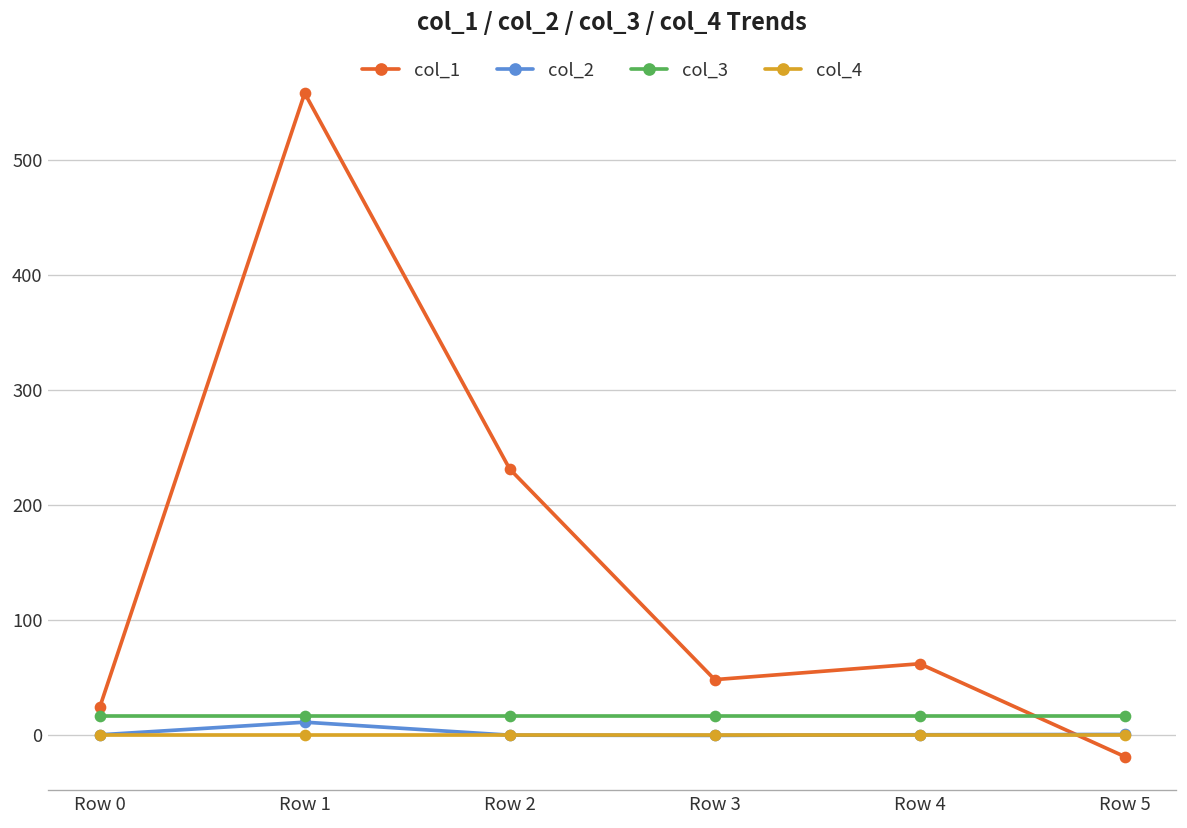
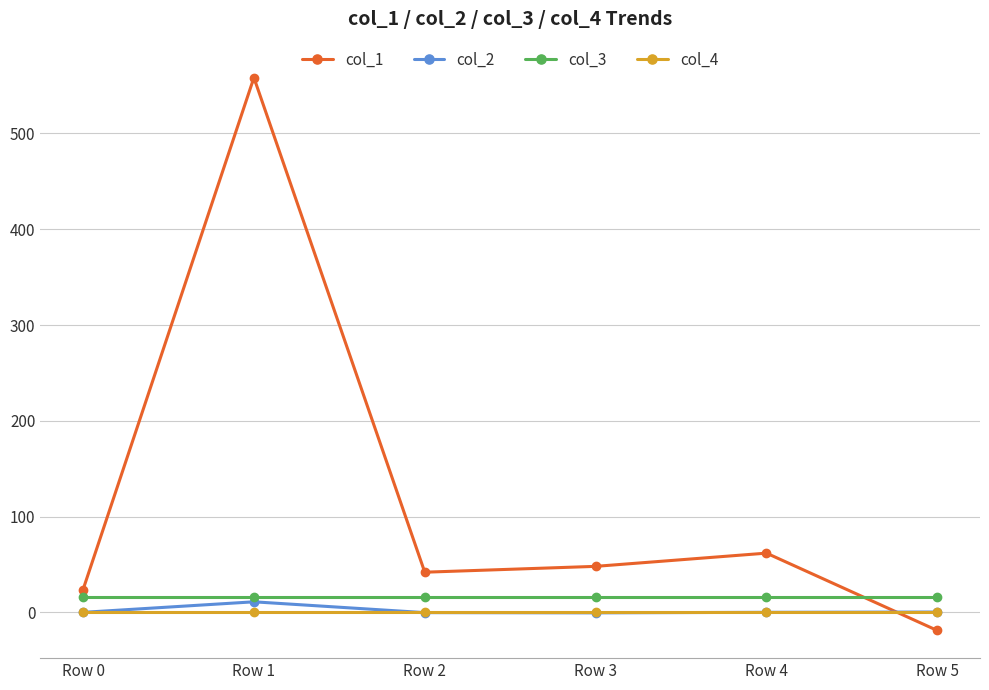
col_1, Row 2: 230 -> 40
